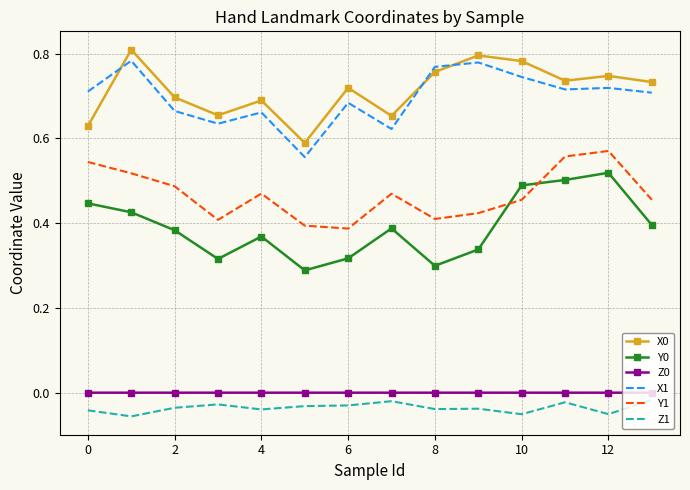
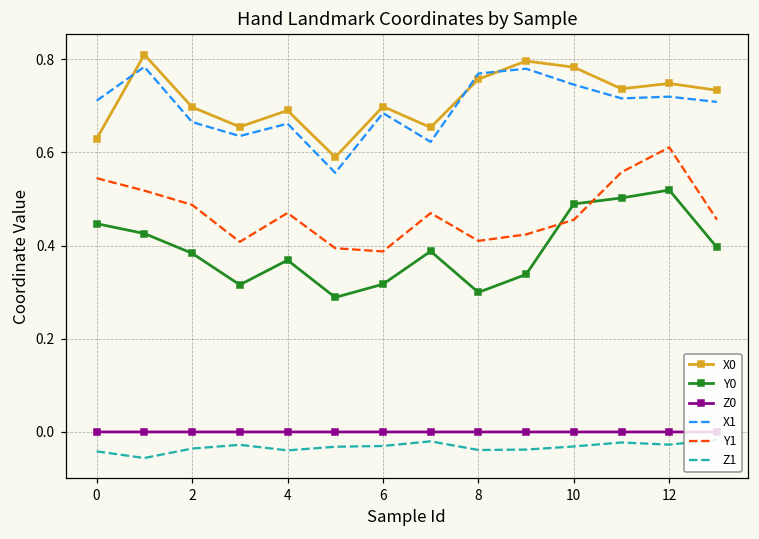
X0, 6: 0.72 -> 0.70
Z1, 10: -0.05 -> -0.03
Y1, 12: 0.57 -> 0.61
Z1, 12: -0.05 -> -0.03
